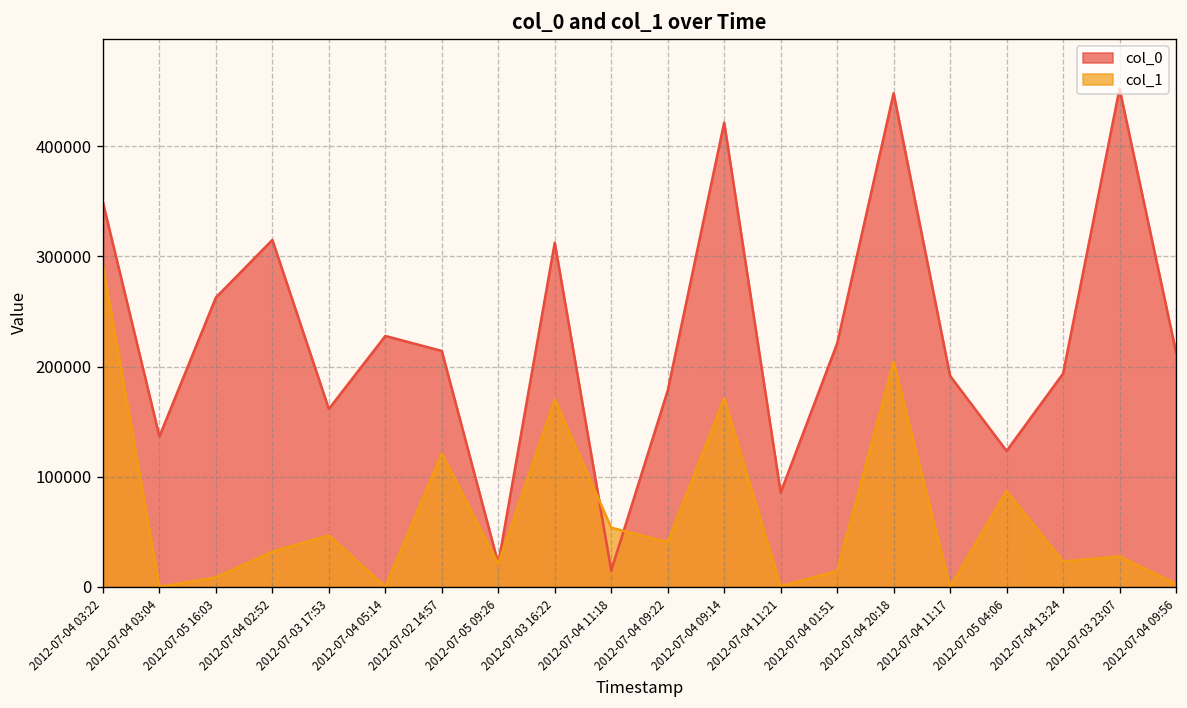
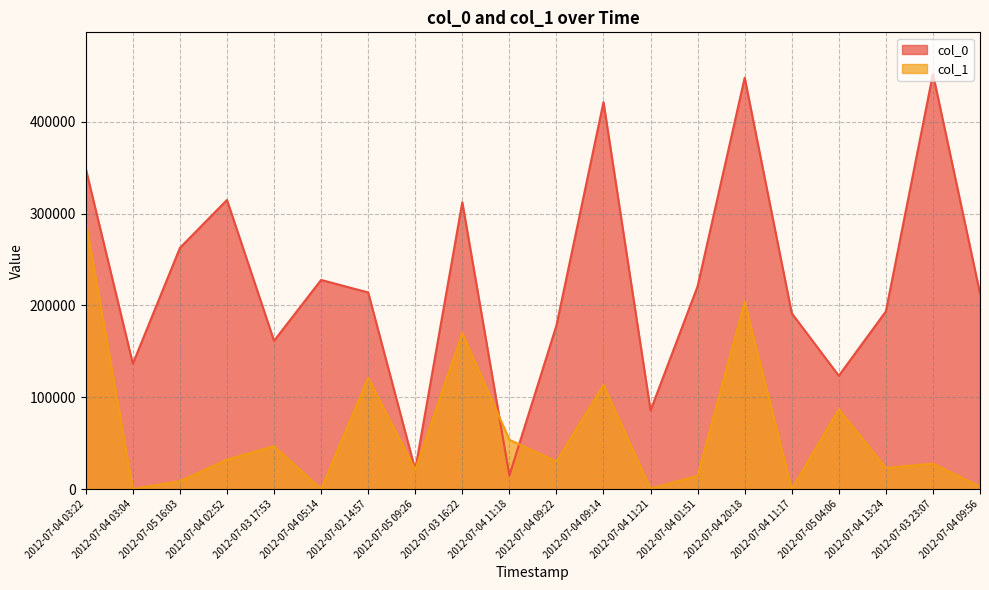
col_1, 2012-07-04 09:22: 40000 -> 30000
col_1, 2012-07-04 09:14: 170000 -> 110000
